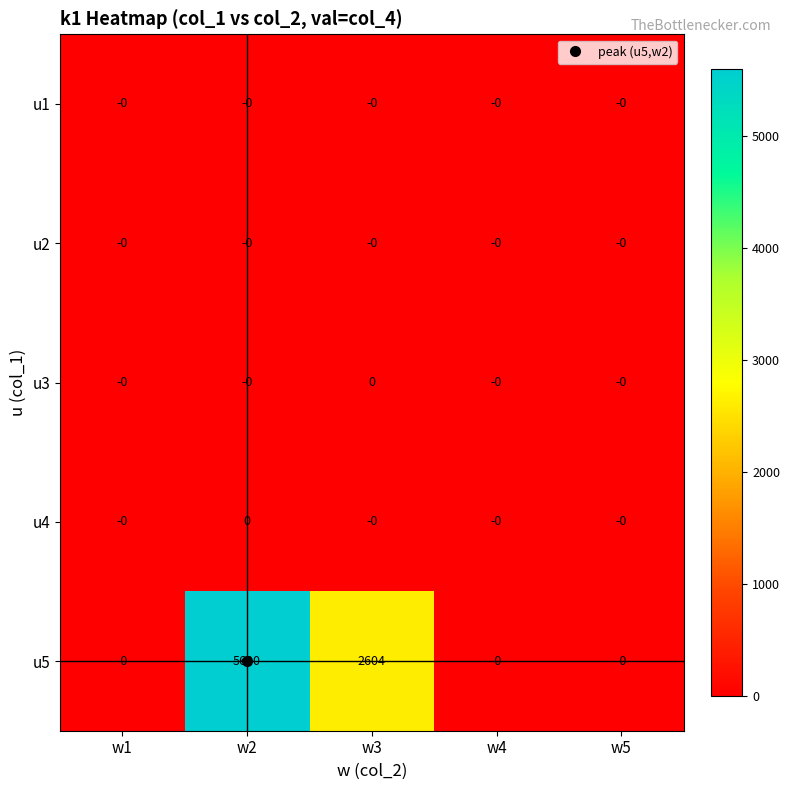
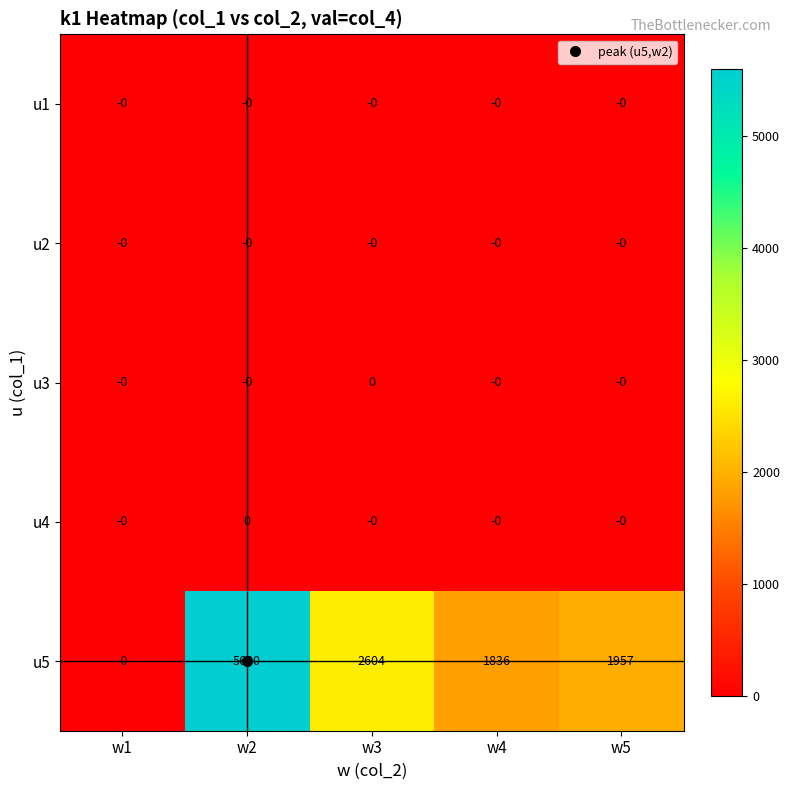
u5, w4: -0 -> 1836
u5, w5: -0 -> 1957
